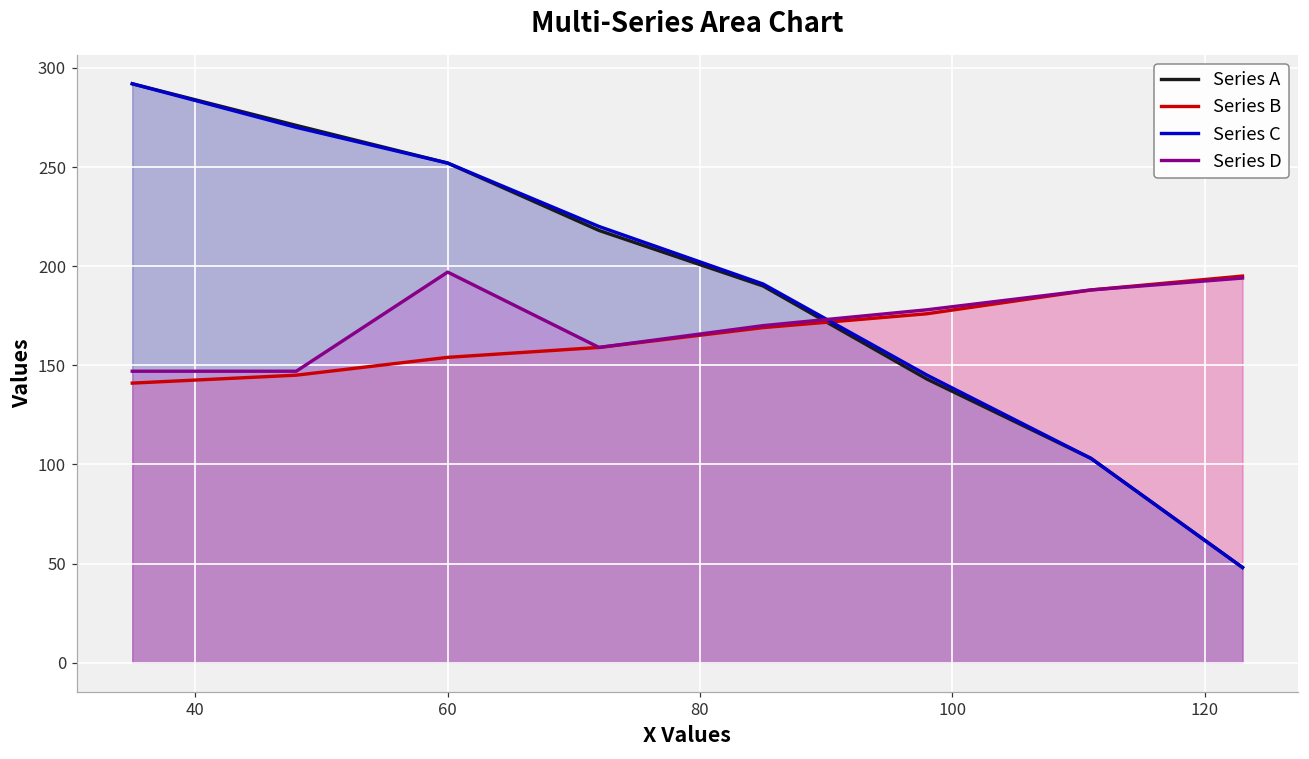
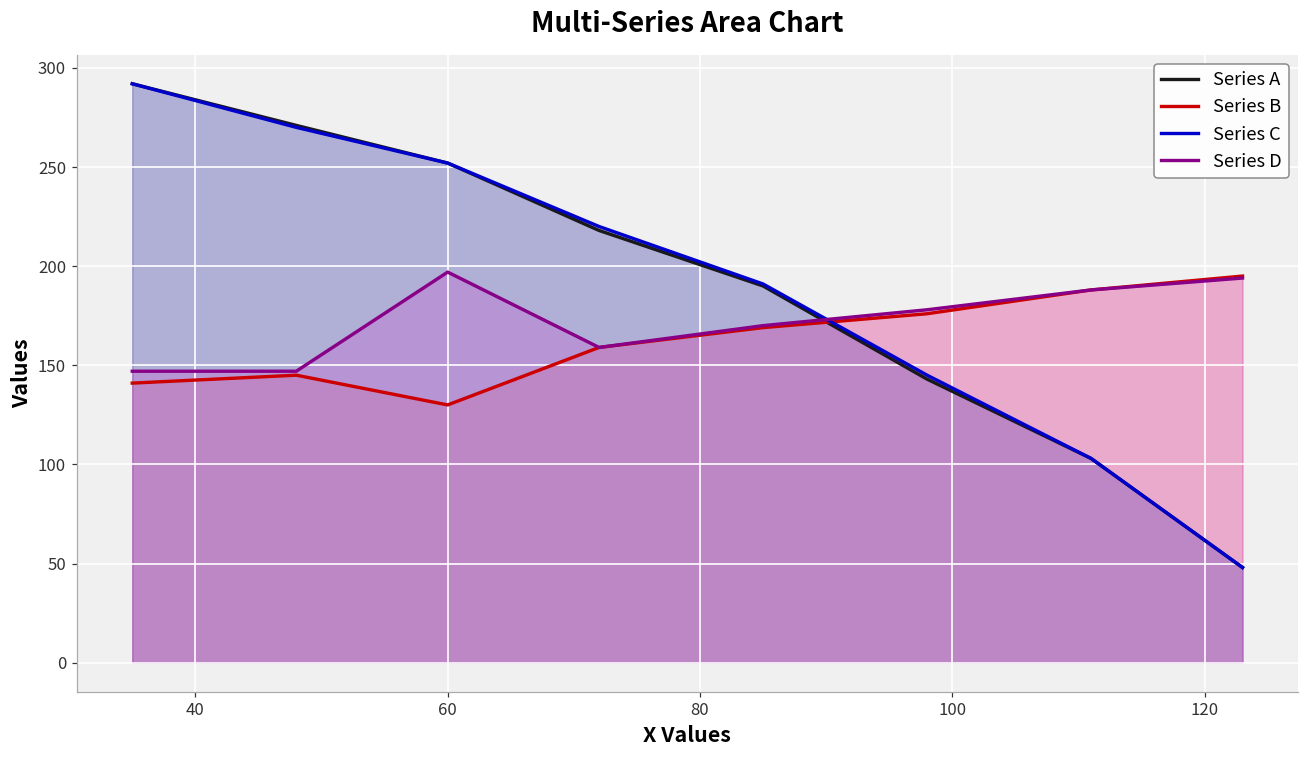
Series B, 60: 154 -> 130
